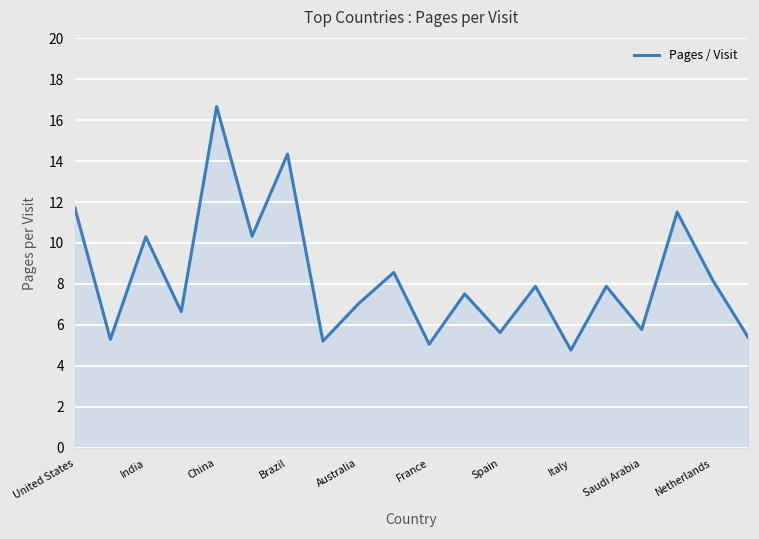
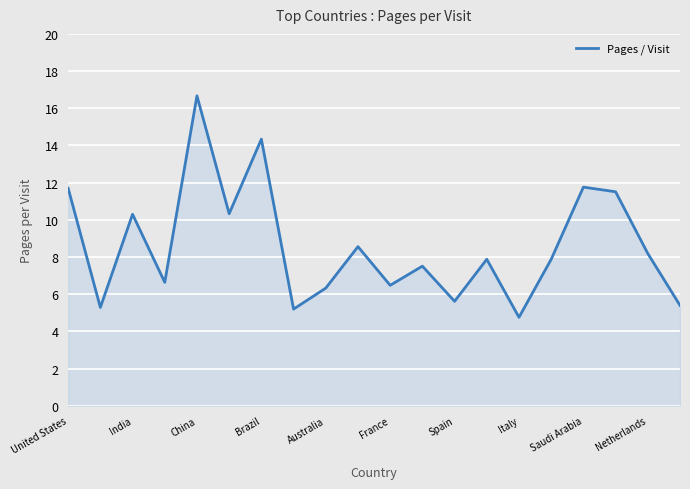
Australia: 7.0 -> 6.3
France: 5.1 -> 6.5
Saudi Arabia: 5.8 -> 11.8
